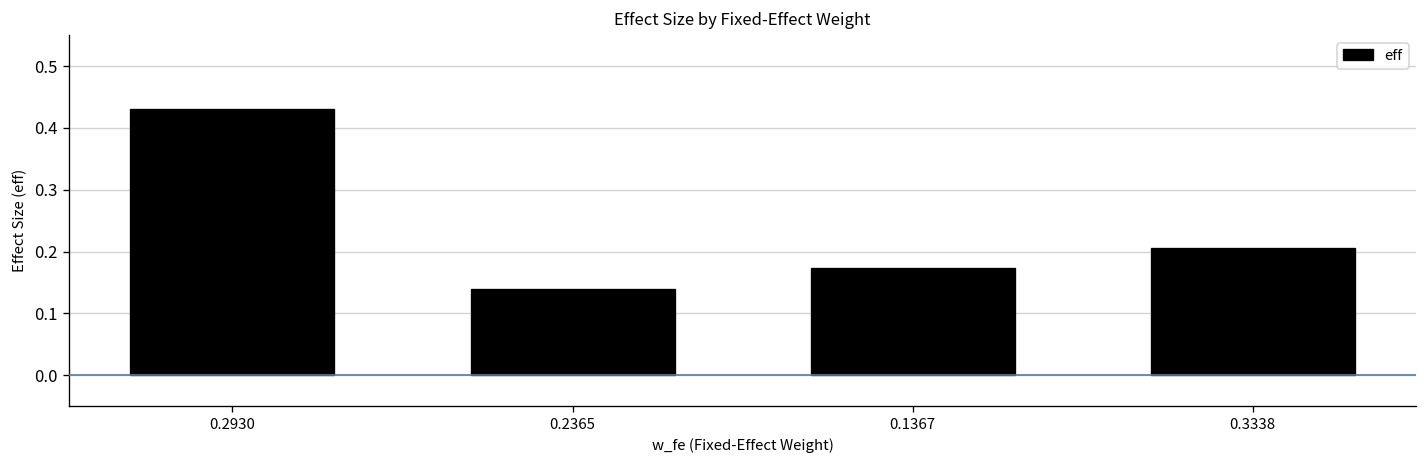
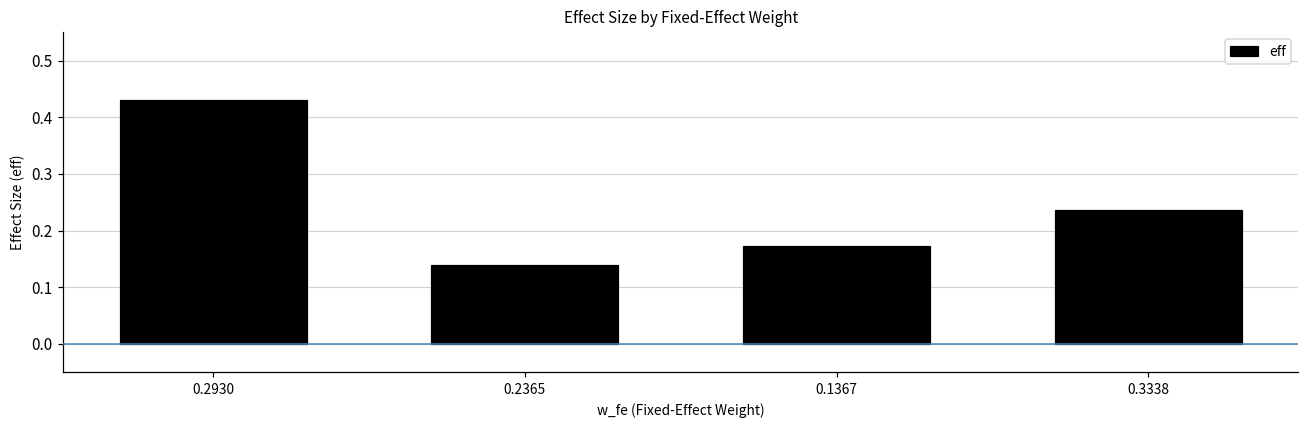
0.3338: 0.21 -> 0.24
